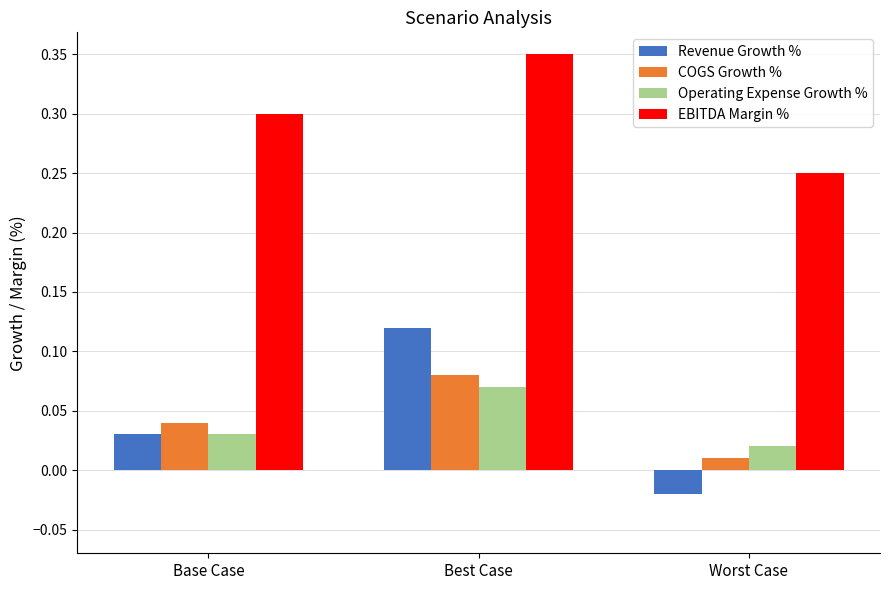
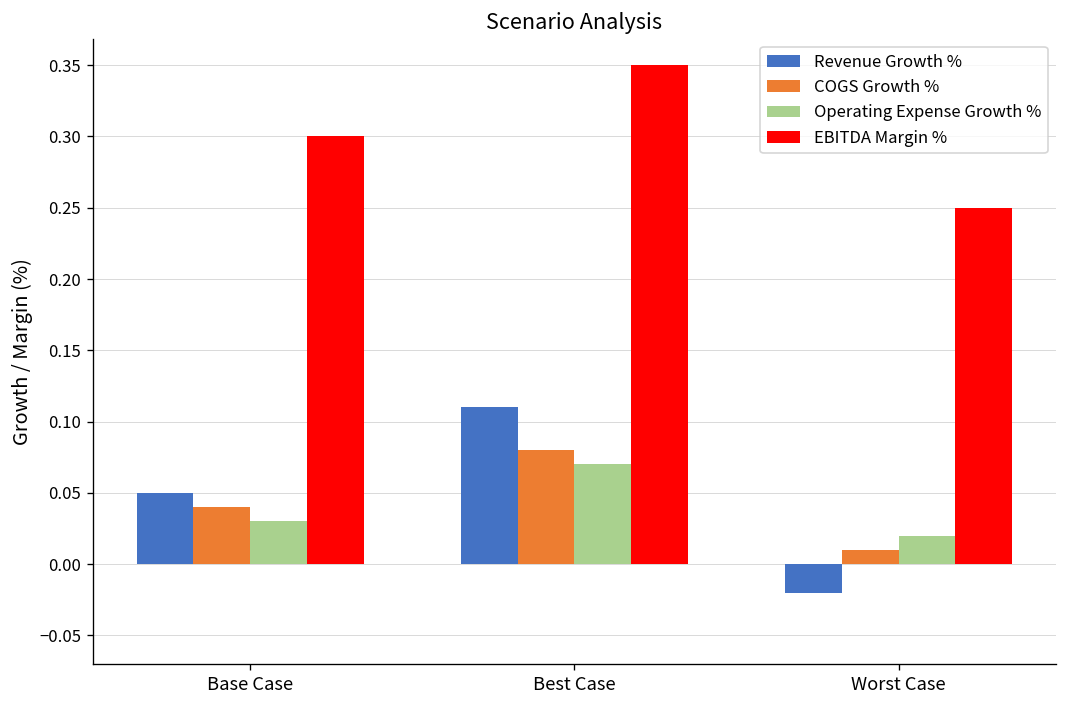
Revenue Growth %, Base Case: 0.03 -> 0.05
Revenue Growth %, Best Case: 0.12 -> 0.11
